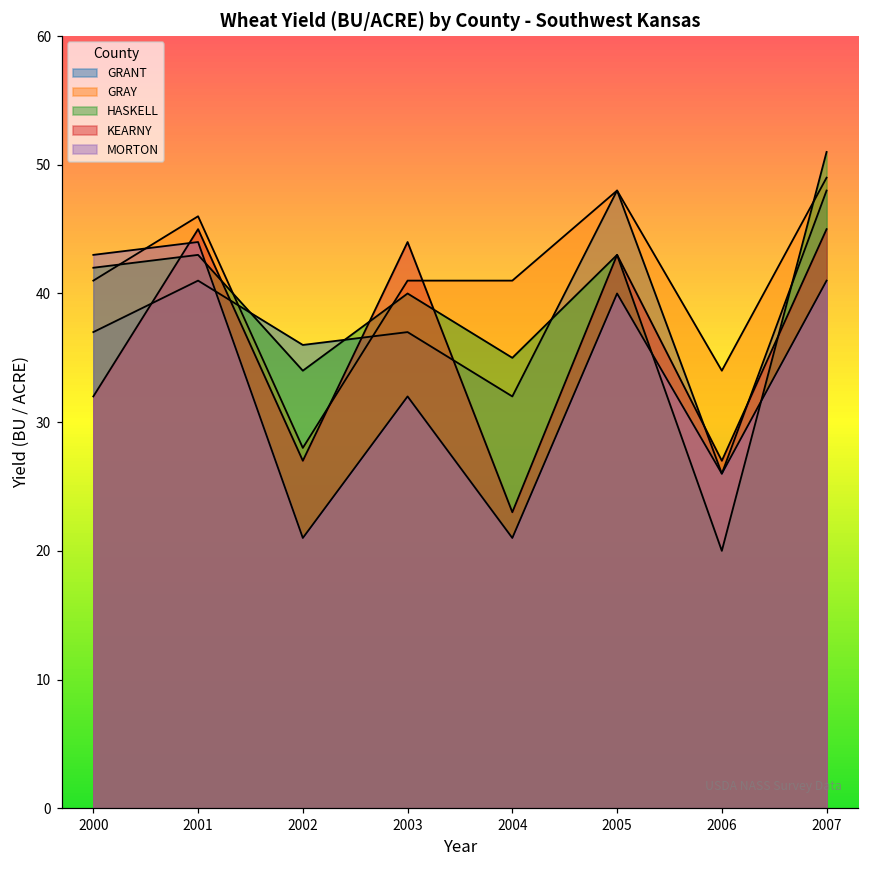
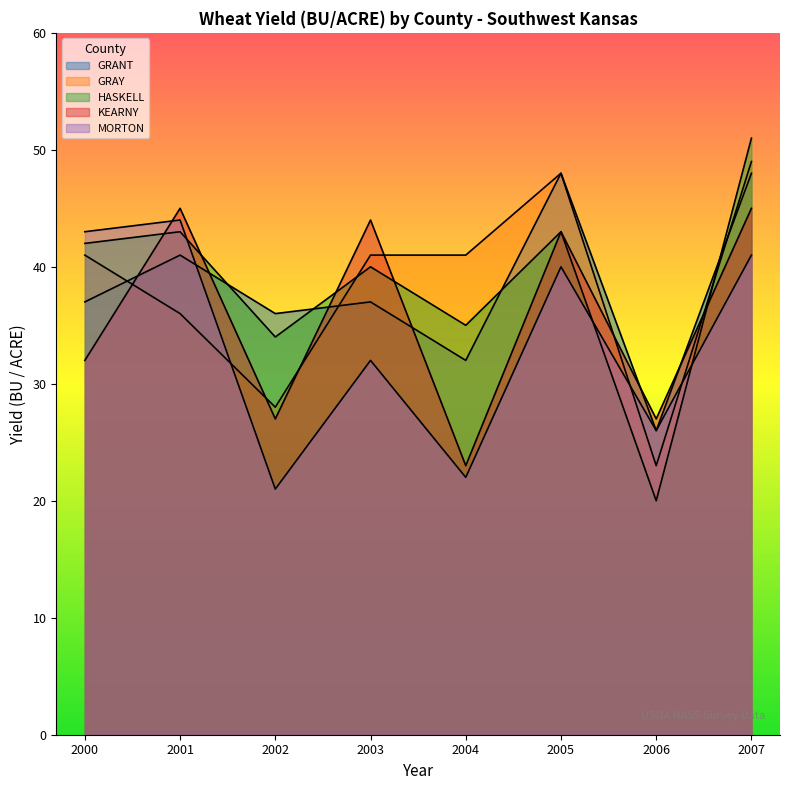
GRAY, 2001: 46 -> 36
MORTON, 2004: 21 -> 22
GRAY, 2006: 34 -> 23
